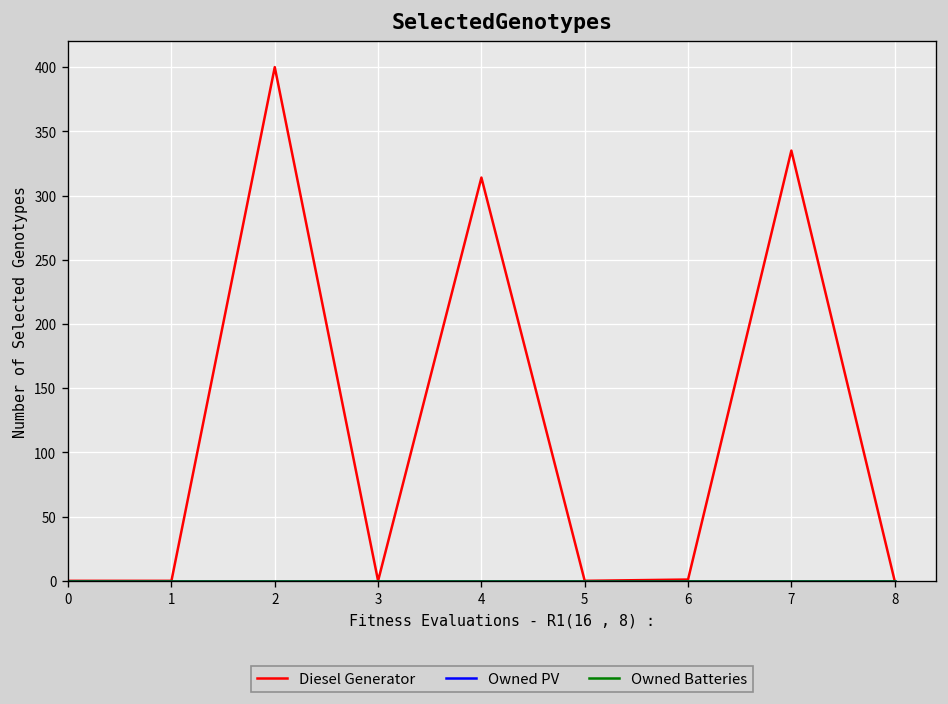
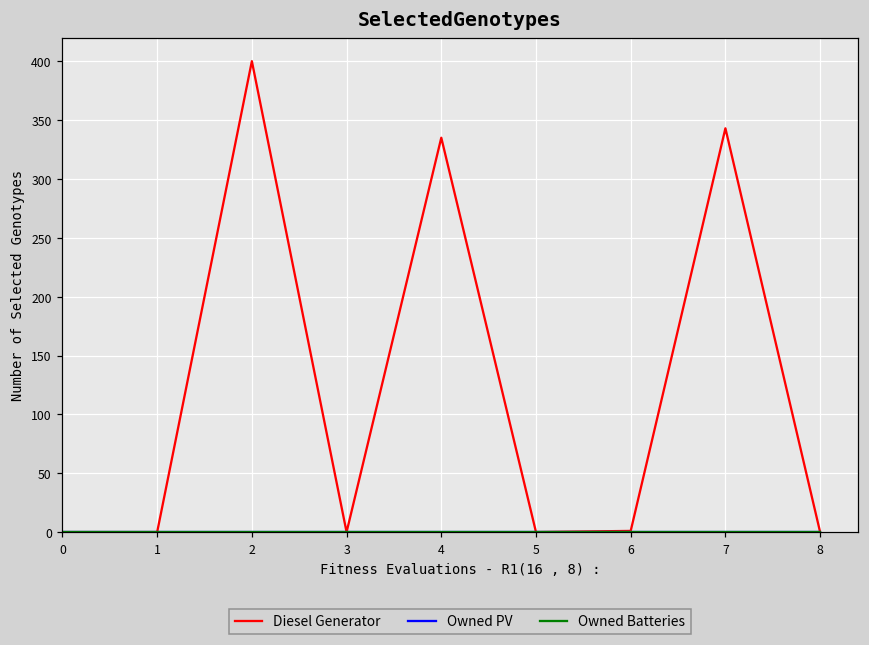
Diesel Generator, 4: 314 -> 335
Diesel Generator, 7: 335 -> 343
